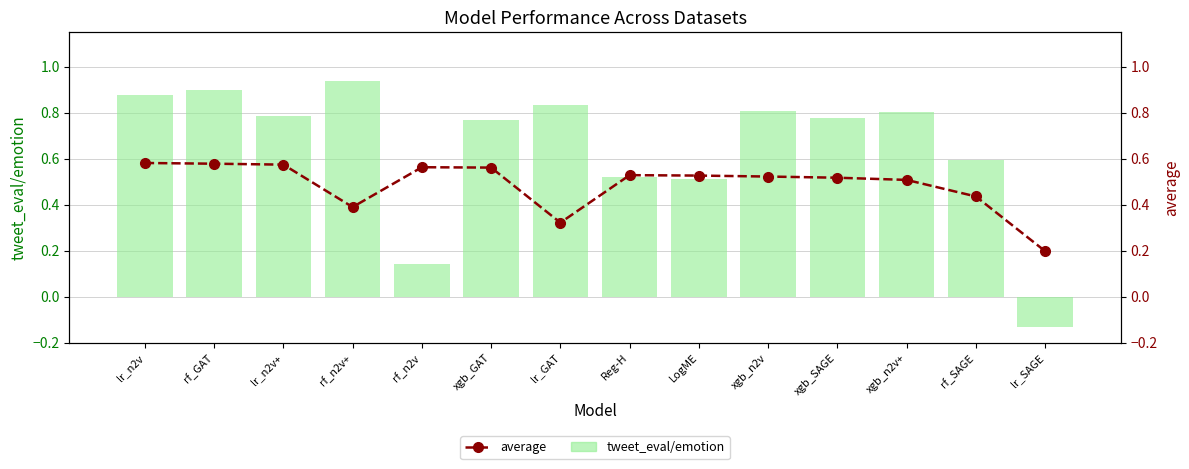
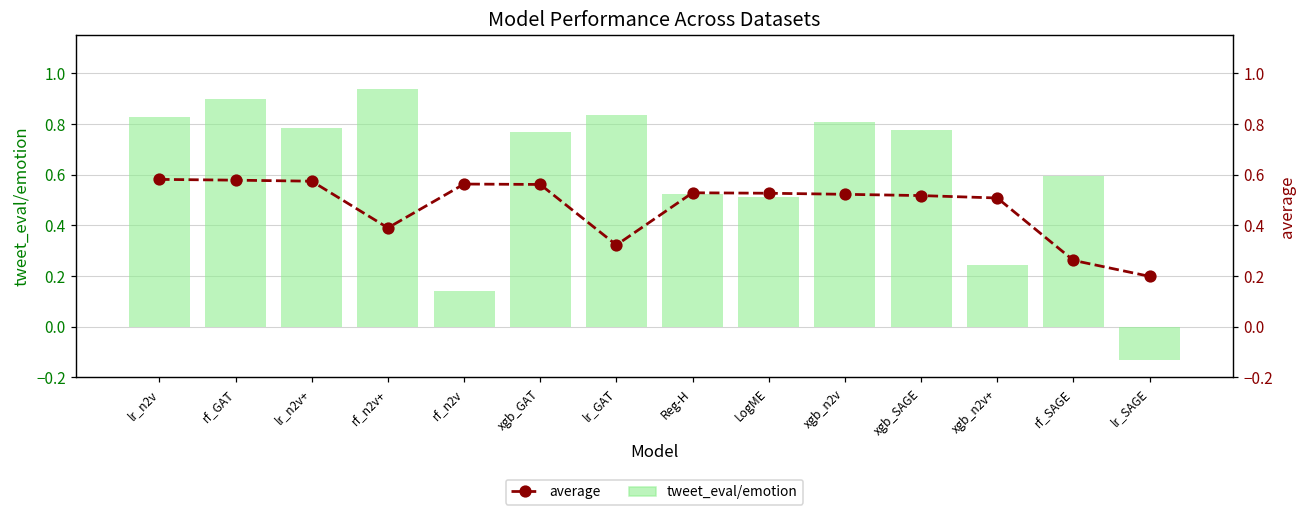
tweet_eval/emotion, lr_n2v: 0.88 -> 0.83
tweet_eval/emotion, xgb_n2v+: 0.80 -> 0.24
average, rf_SAGE: 0.44 -> 0.26
